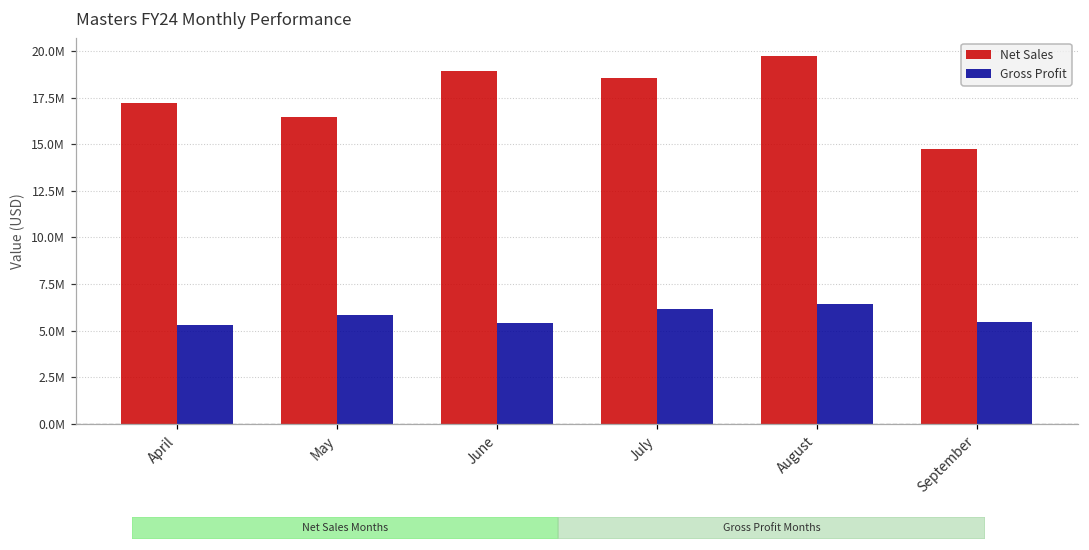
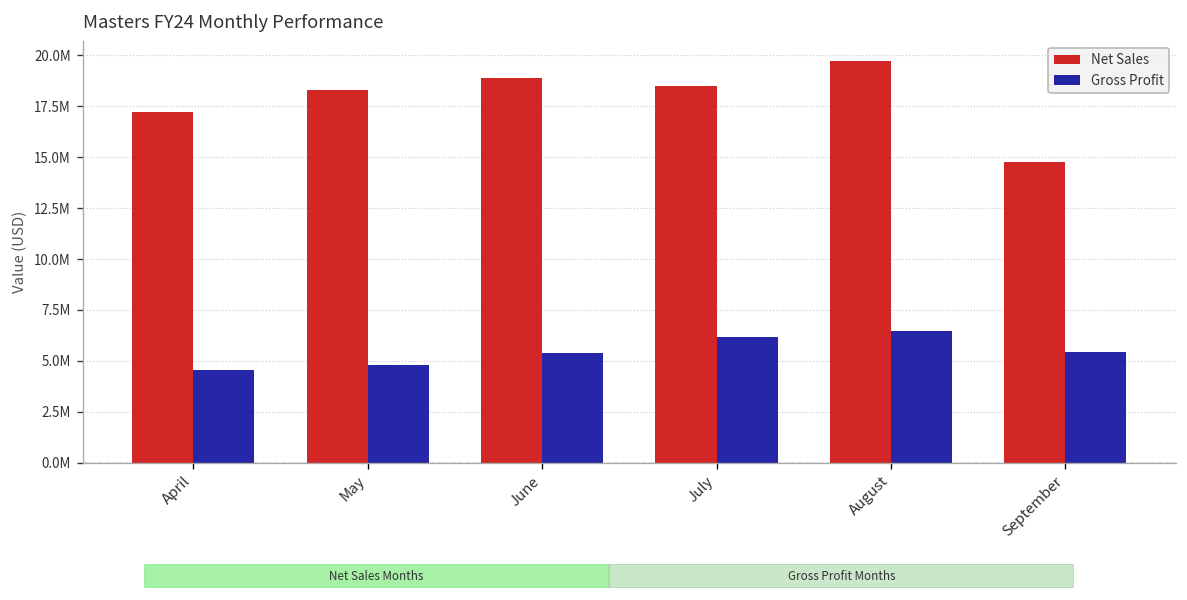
Gross Profit, April: 5300000 -> 4500000
Net Sales, May: 16400000 -> 18300000
Gross Profit, May: 5800000 -> 4800000
